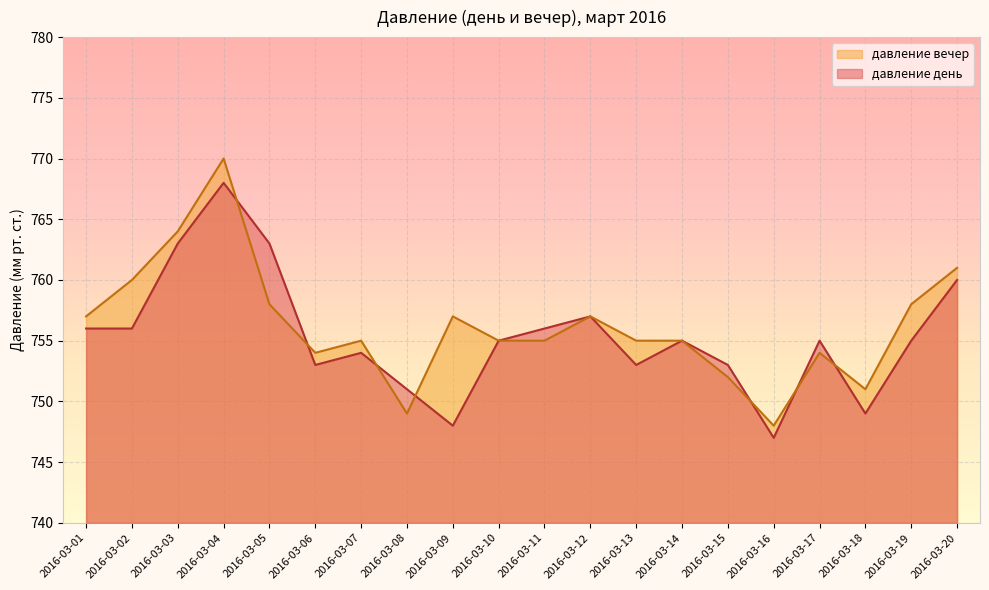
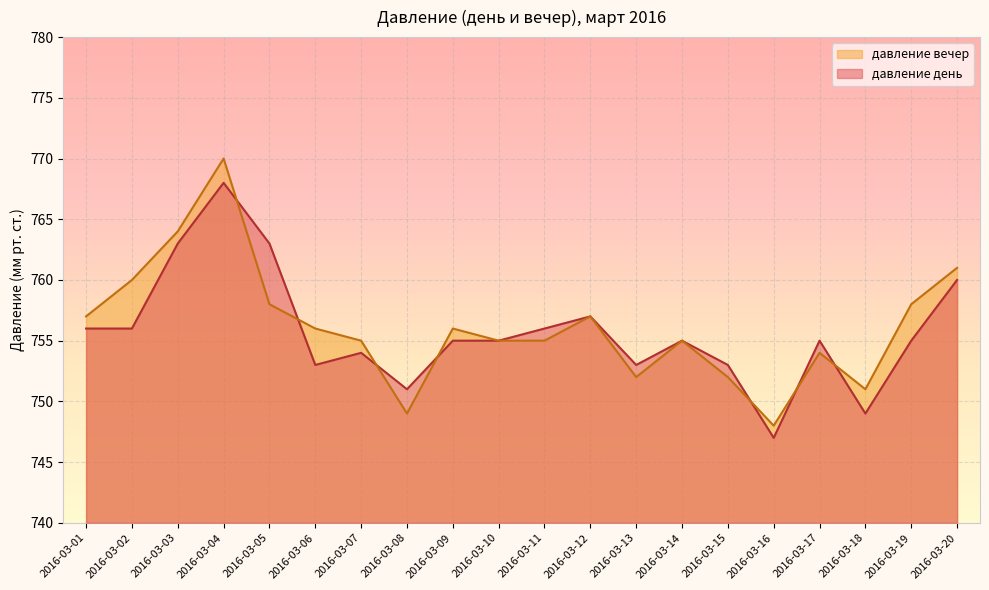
давление вечер, 2016-03-06: 754 -> 756
давление день, 2016-03-09: 748 -> 755
давление вечер, 2016-03-09: 757 -> 756
давление вечер, 2016-03-13: 755 -> 752
